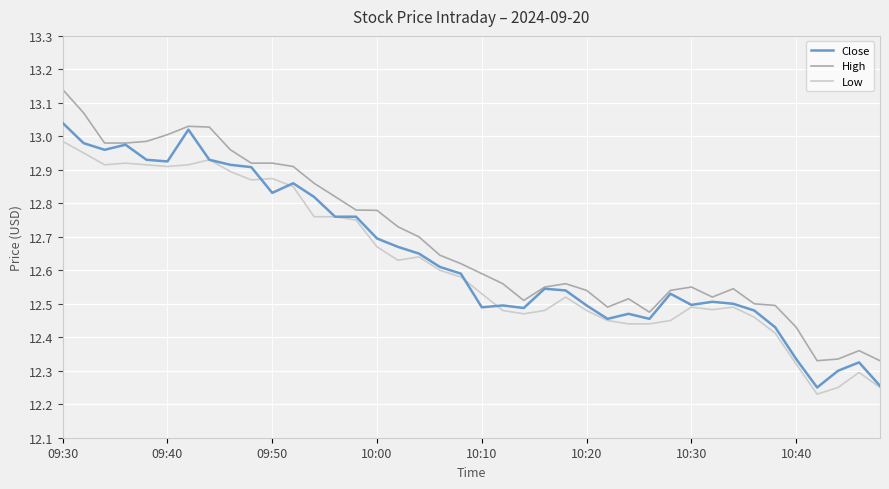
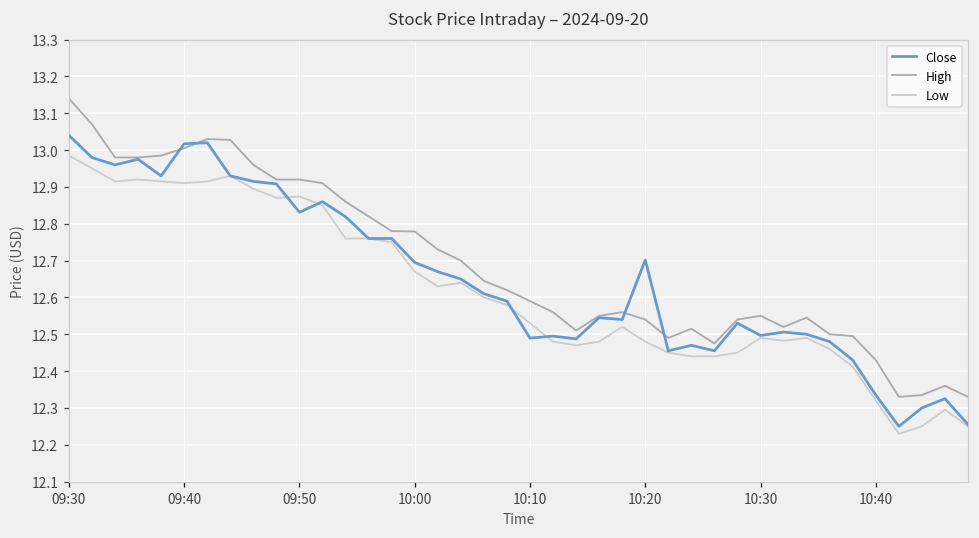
Close, 09:40: 12.93 -> 13.02
Close, 10:20: 12.49 -> 12.70
